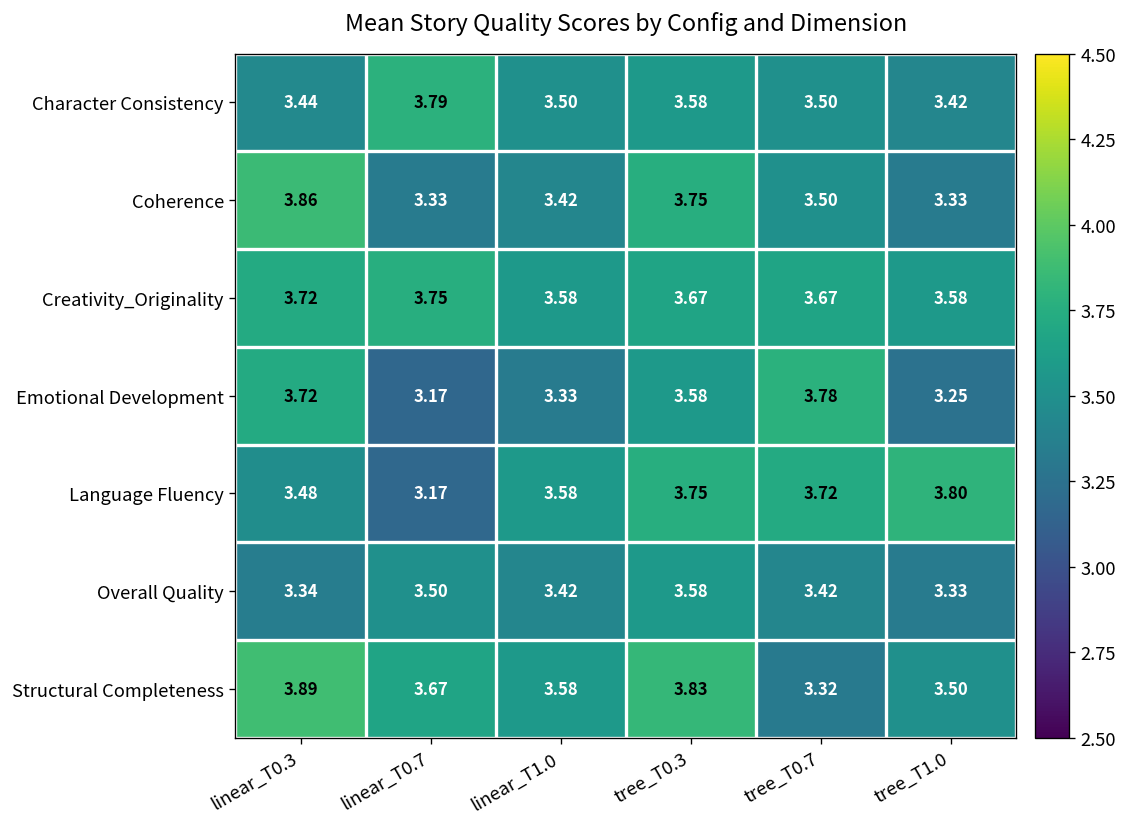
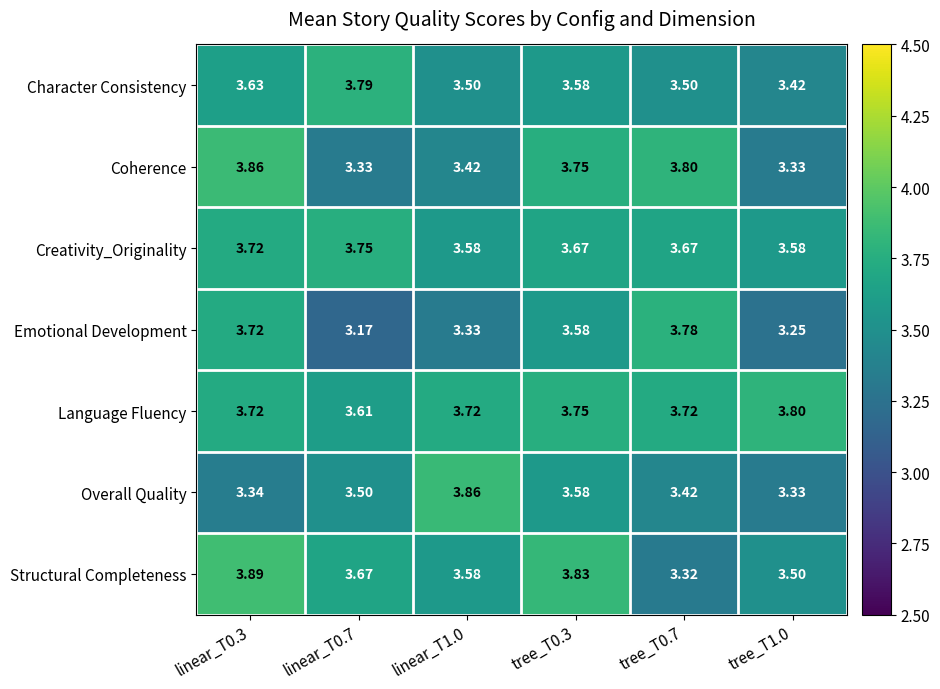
Character Consistency, linear_T0.3: 3.44 -> 3.63
Coherence, tree_T0.7: 3.50 -> 3.80
Language Fluency, linear_T0.3: 3.48 -> 3.72
Language Fluency, linear_T0.7: 3.17 -> 3.61
Language Fluency, linear_T1.0: 3.58 -> 3.72
Overall Quality, linear_T1.0: 3.42 -> 3.86
